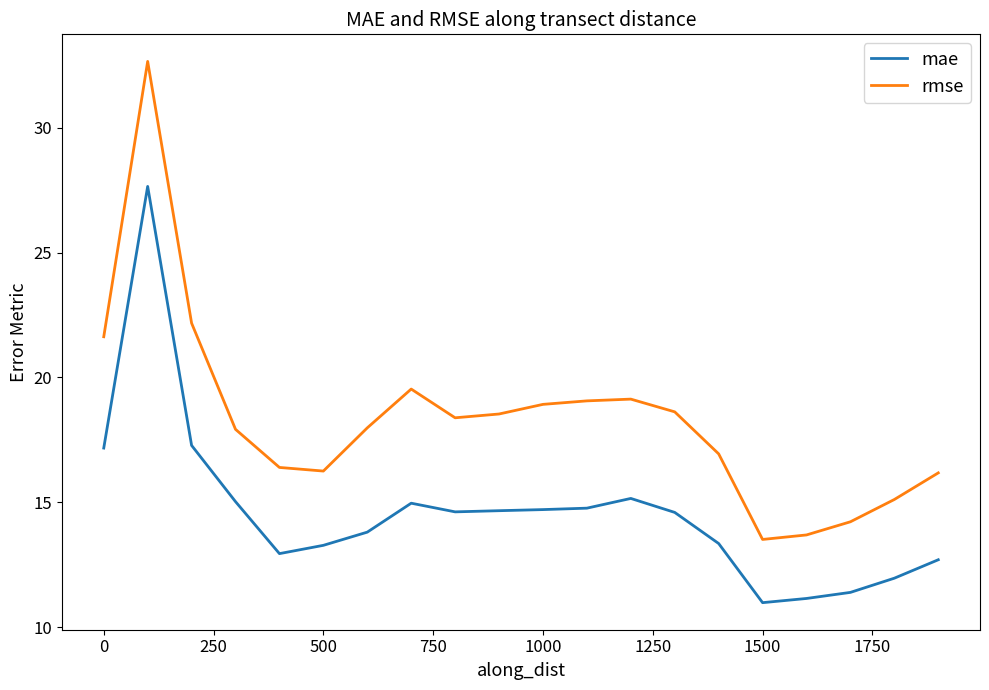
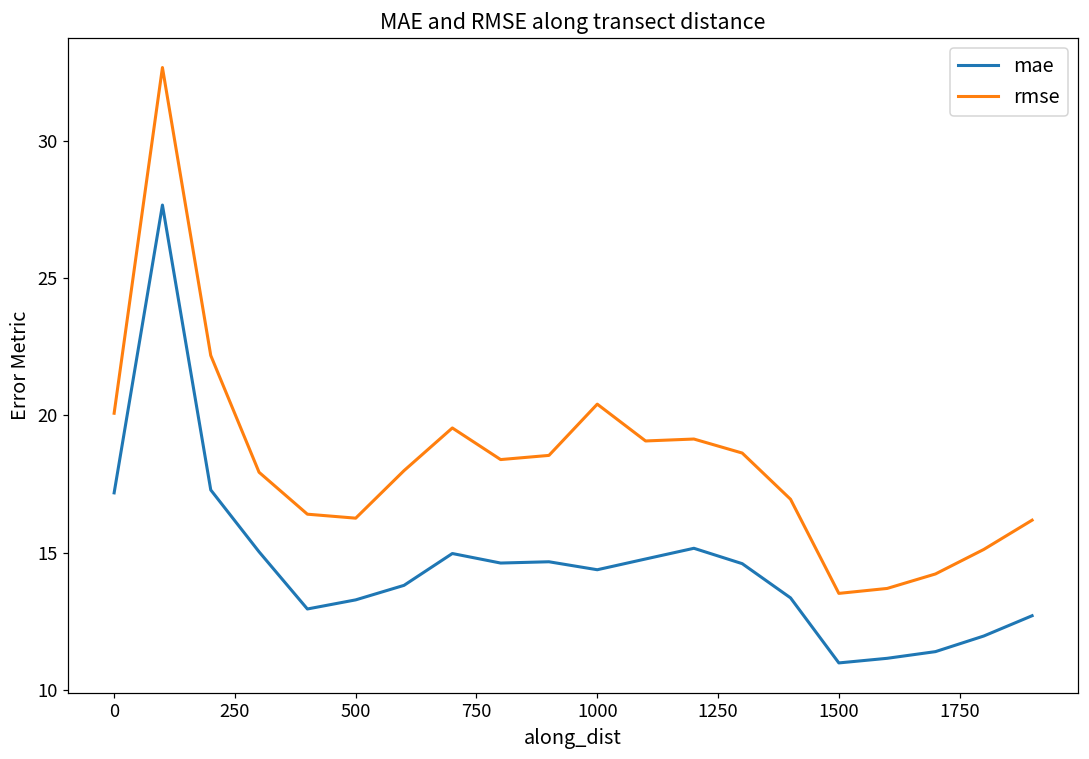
rmse, 0: 21.6 -> 20.1
mae, 1000: 14.7 -> 14.4
rmse, 1000: 18.9 -> 20.4
